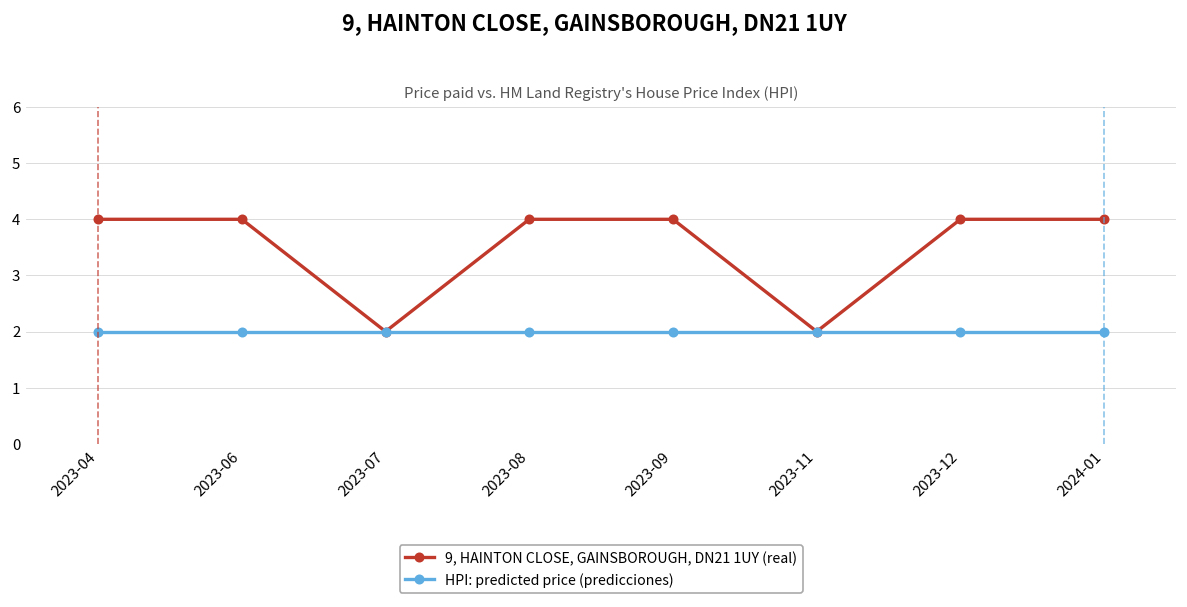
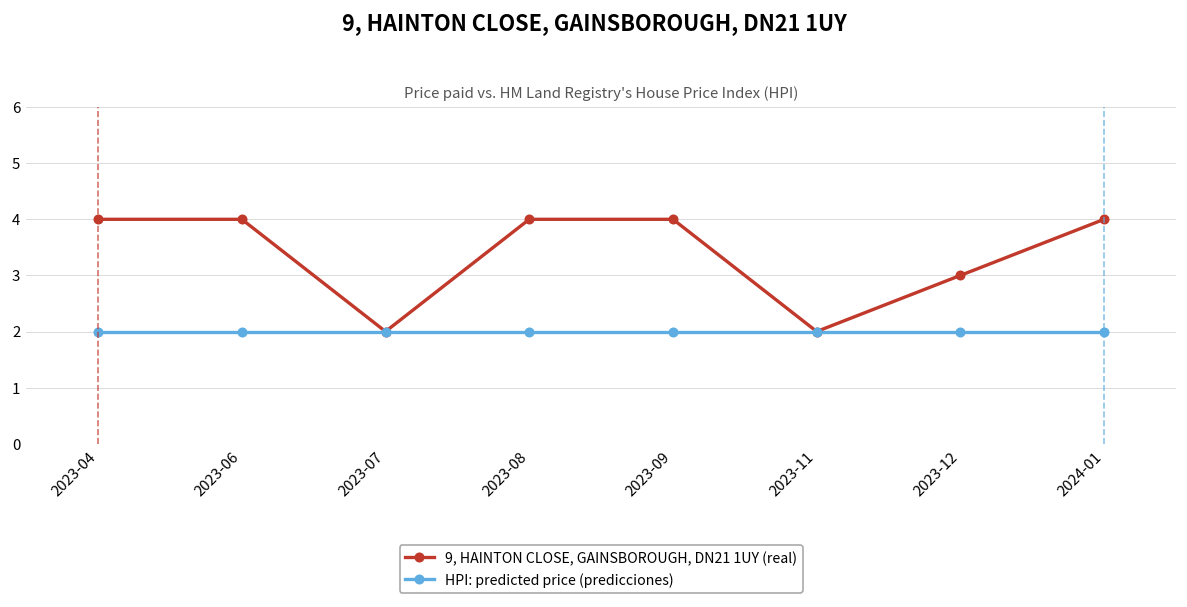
9, HAINTON CLOSE, GAINSBOROUGH, DN21 1UY (real), 2023-12: 4 -> 3
